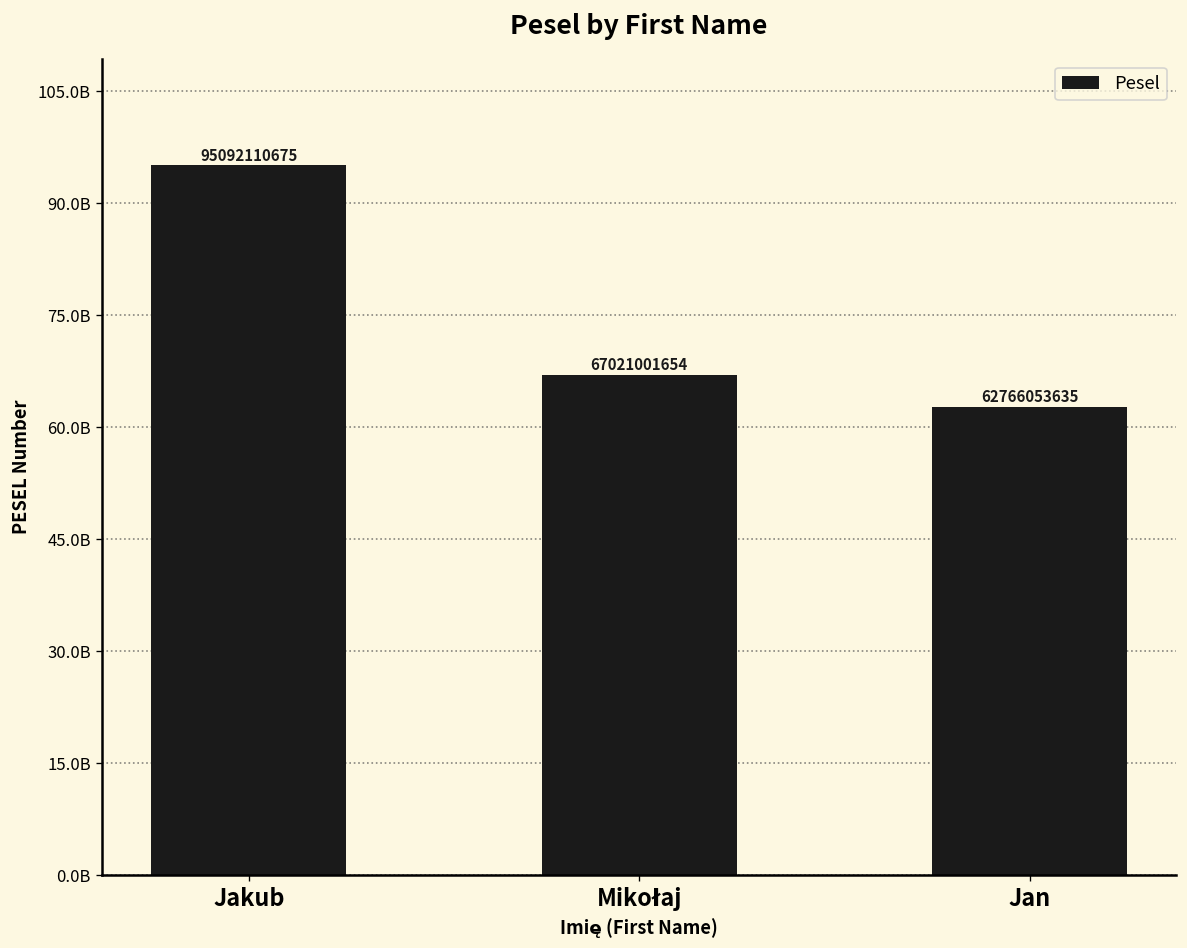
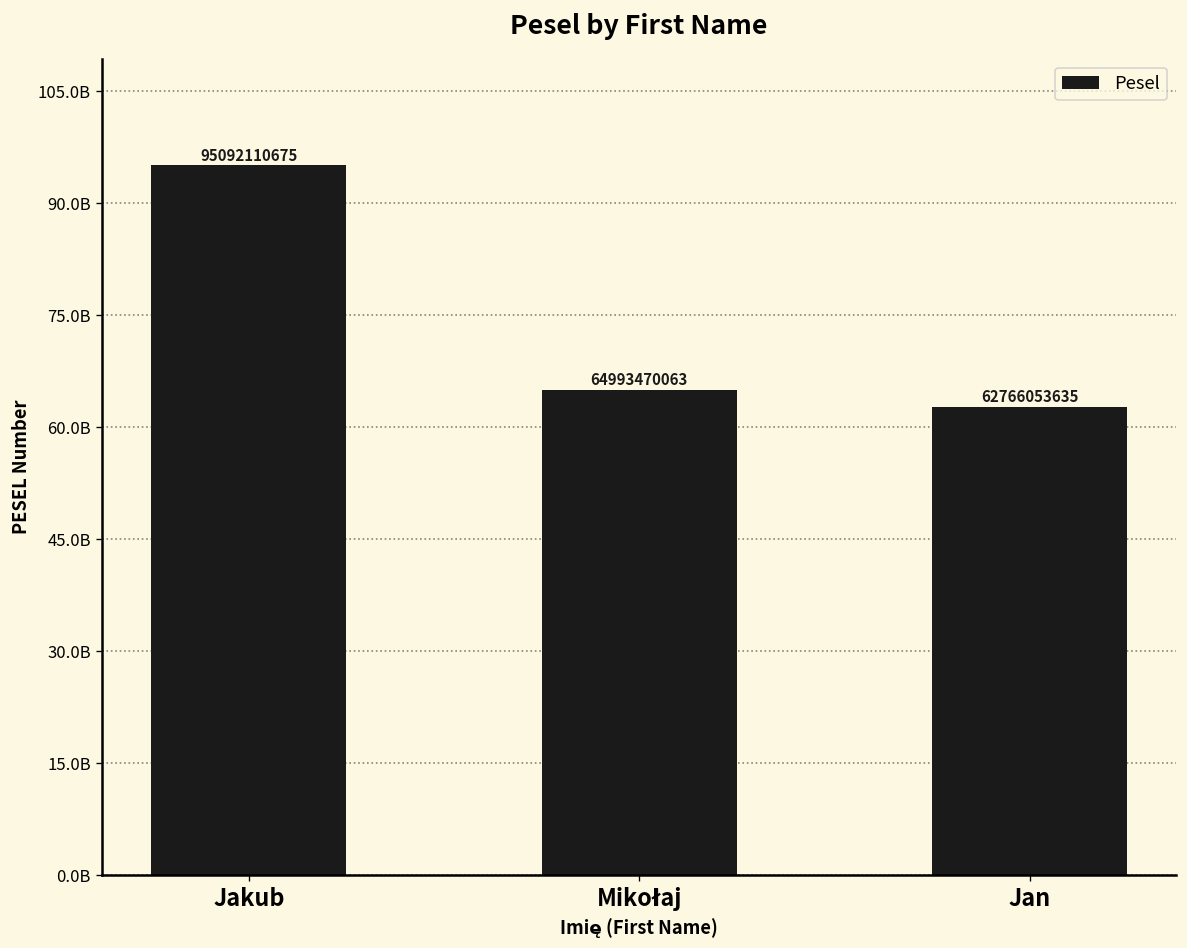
Mikołaj: 67021001654 -> 64993470063
